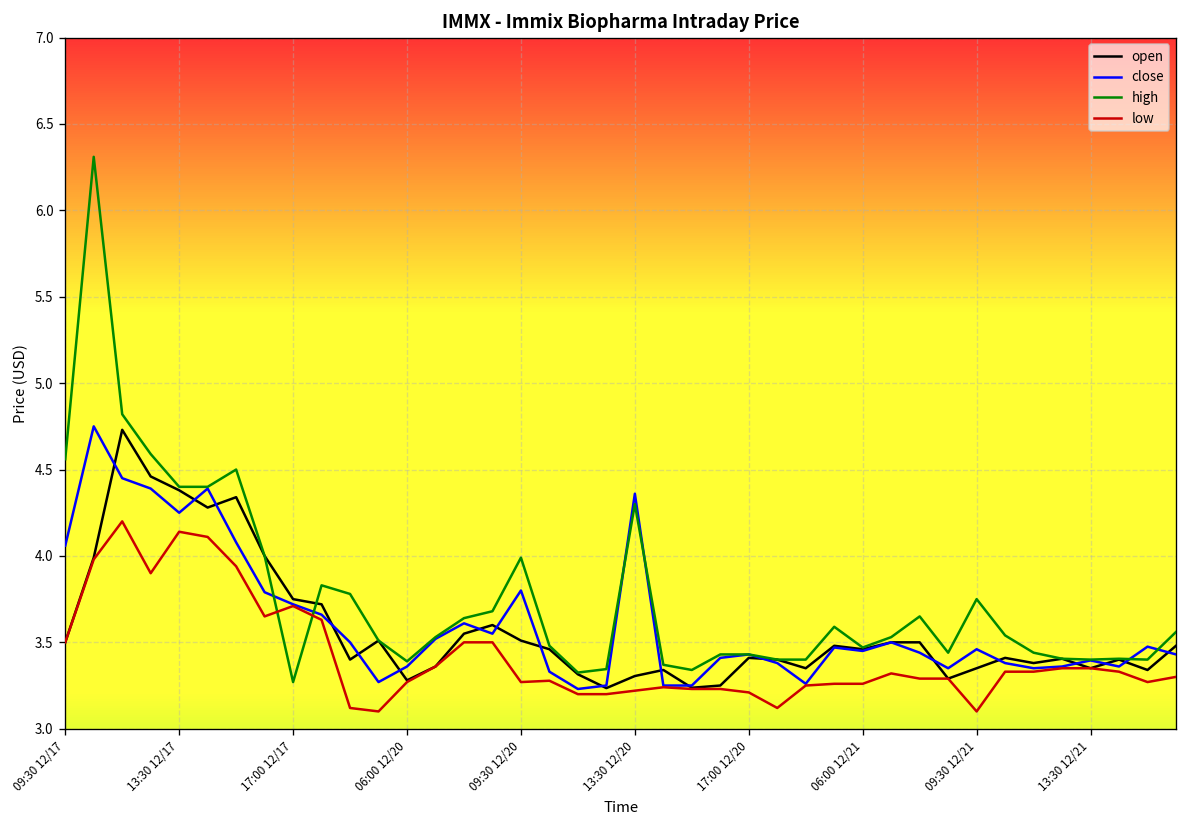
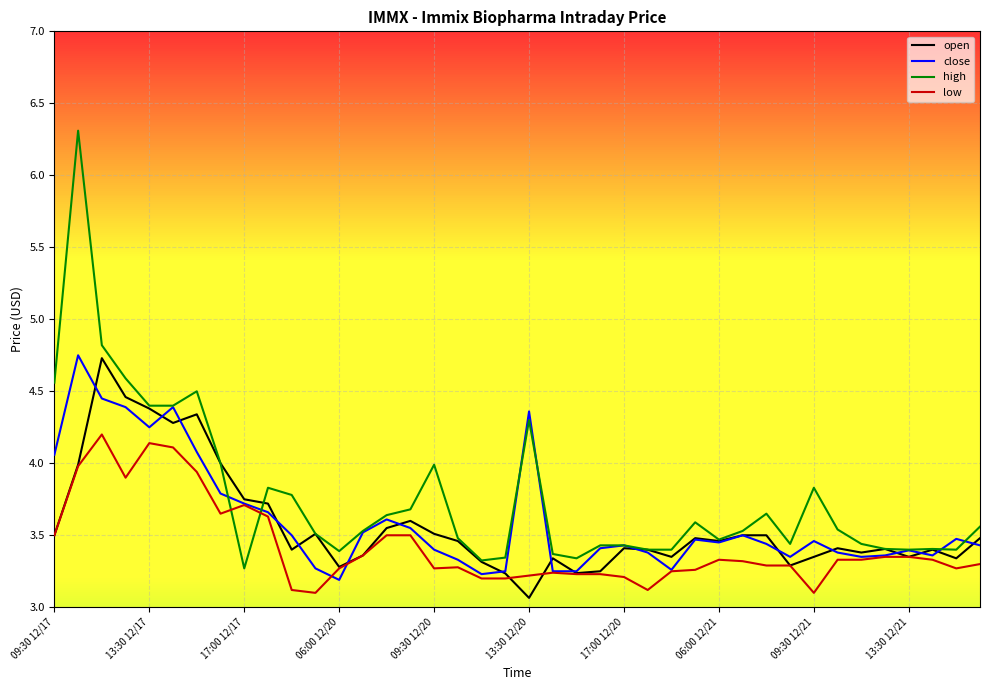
close, 06:00 12/20: 3.36 -> 3.19
close, 09:30 12/20: 3.8 -> 3.4
open, 13:30 12/20: 3.31 -> 3.07
low, 06:00 12/21: 3.26 -> 3.33
high, 09:30 12/21: 3.75 -> 3.83
